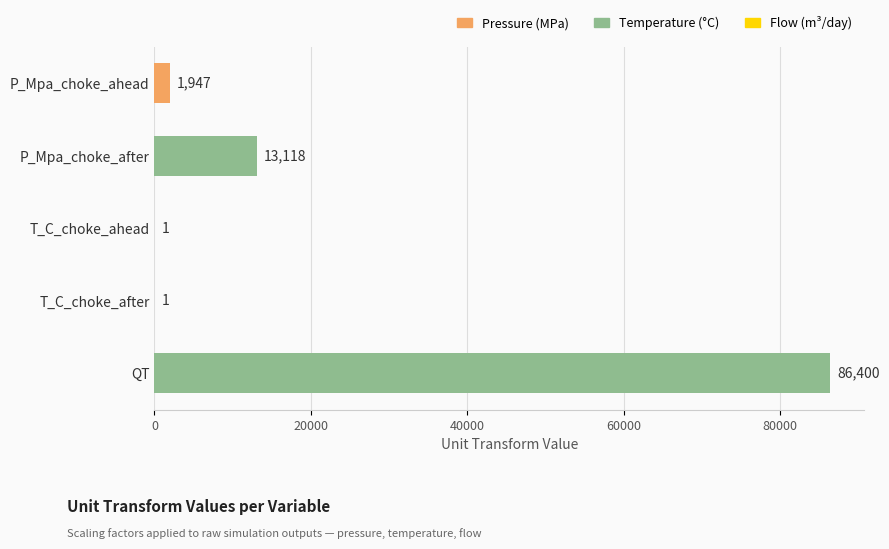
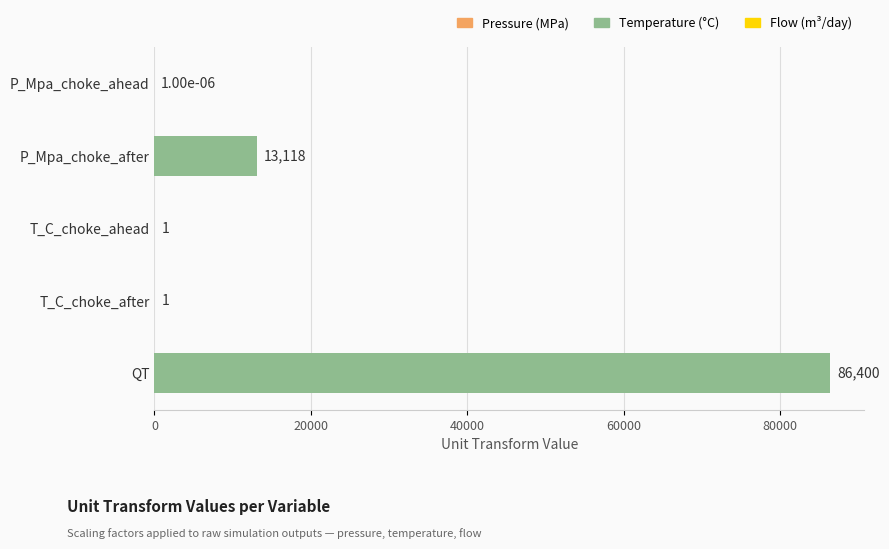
P_Mpa_choke_ahead: 1,947 -> 1.00e-06
